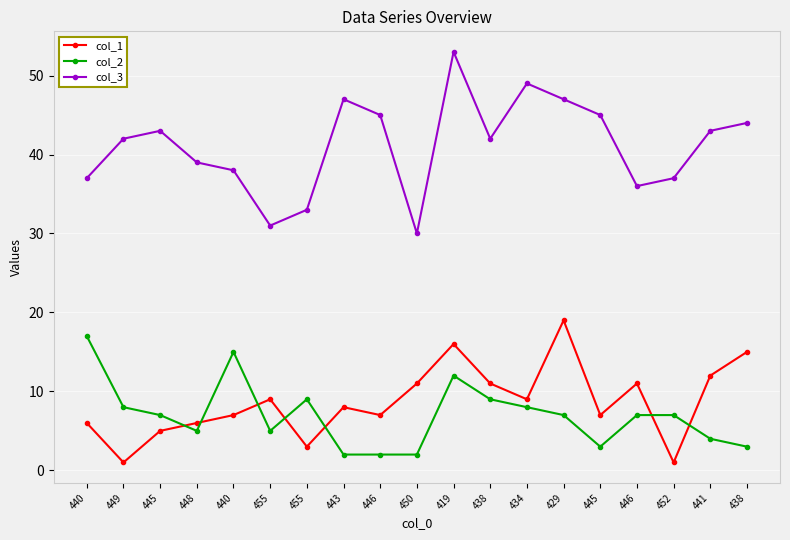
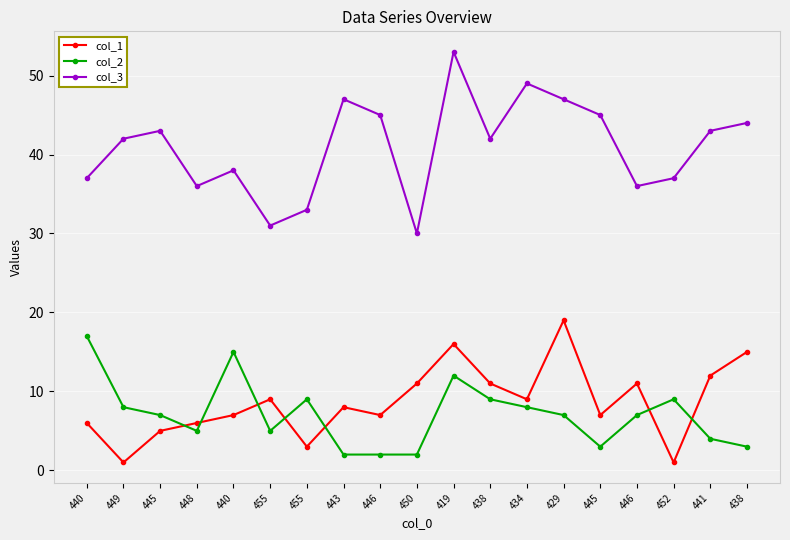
col_3, 448: 39 -> 36
col_2, 452: 7 -> 9
